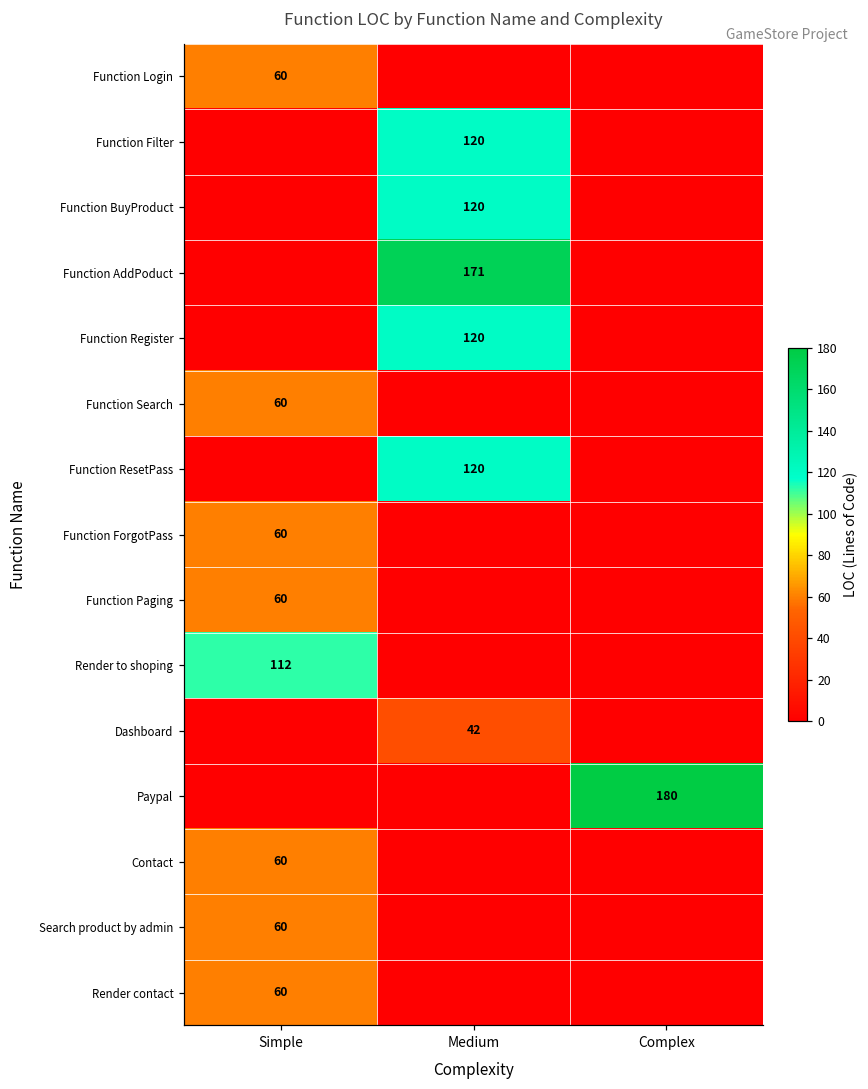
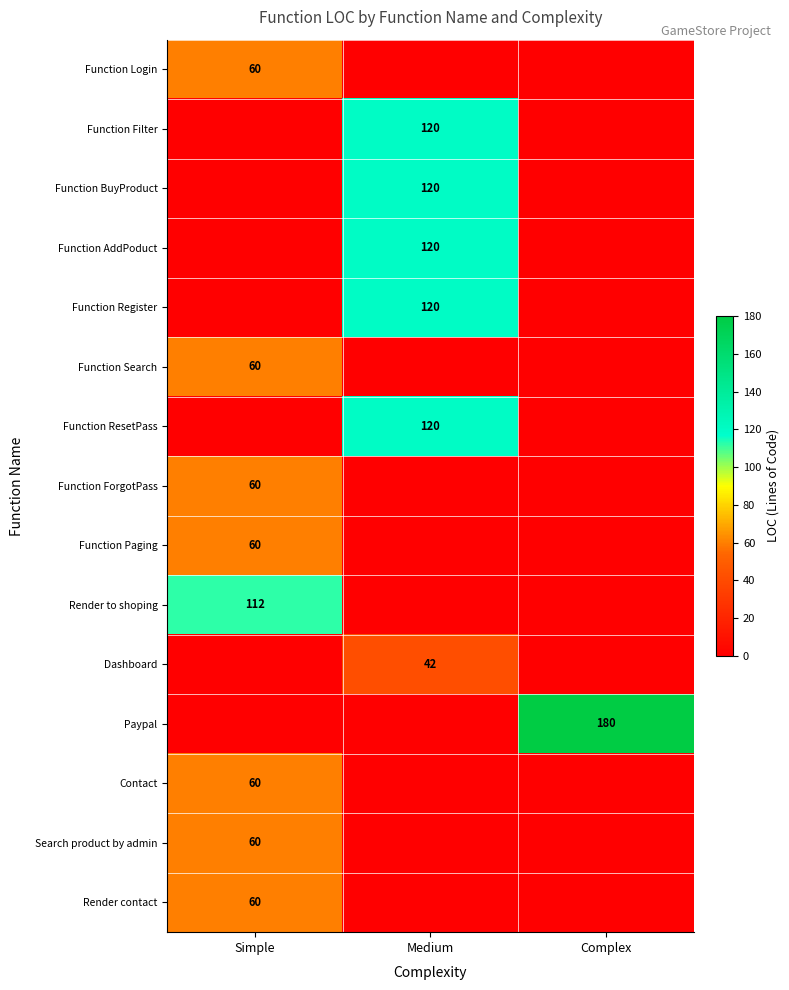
Function AddPoduct, Medium: 171 -> 120
